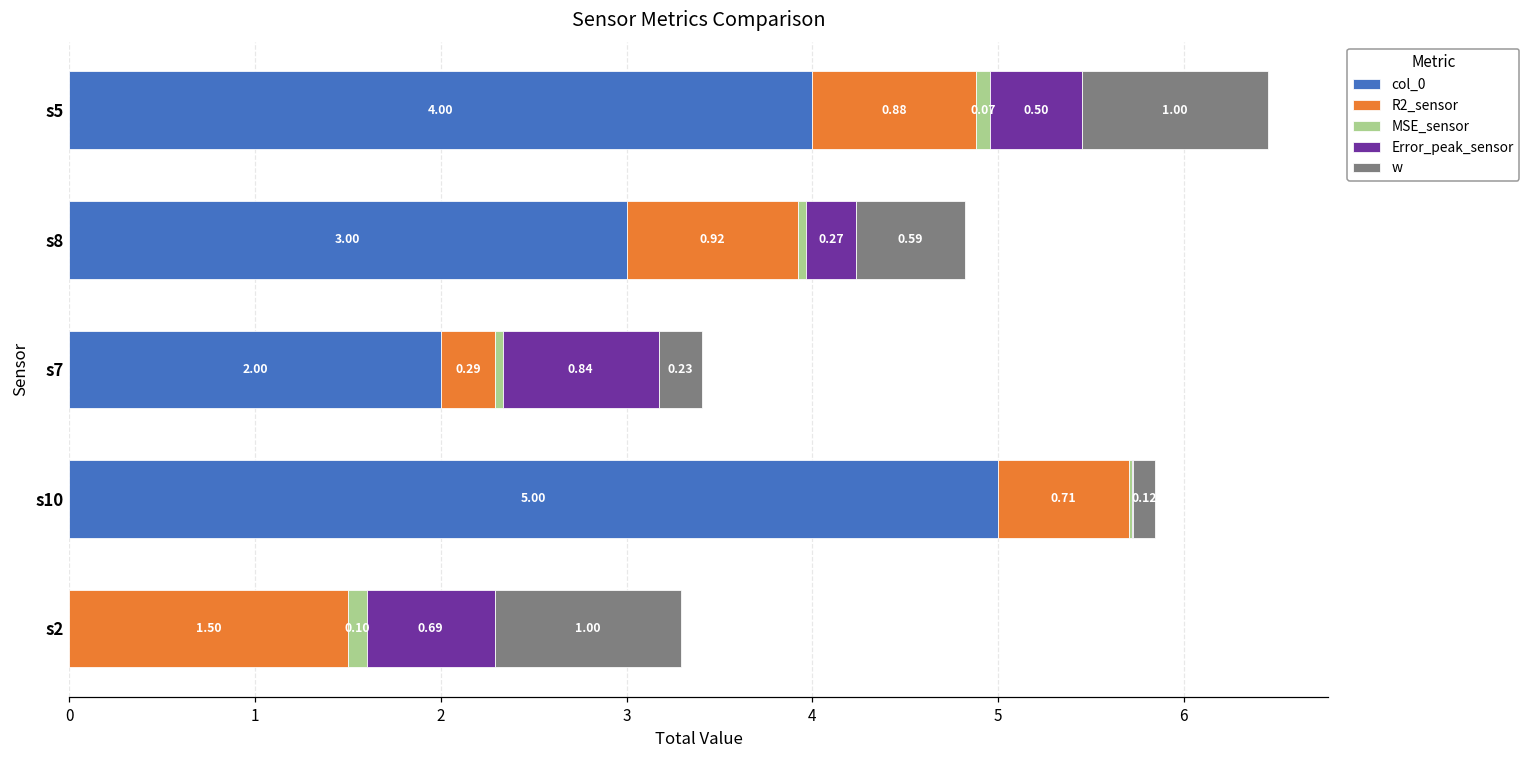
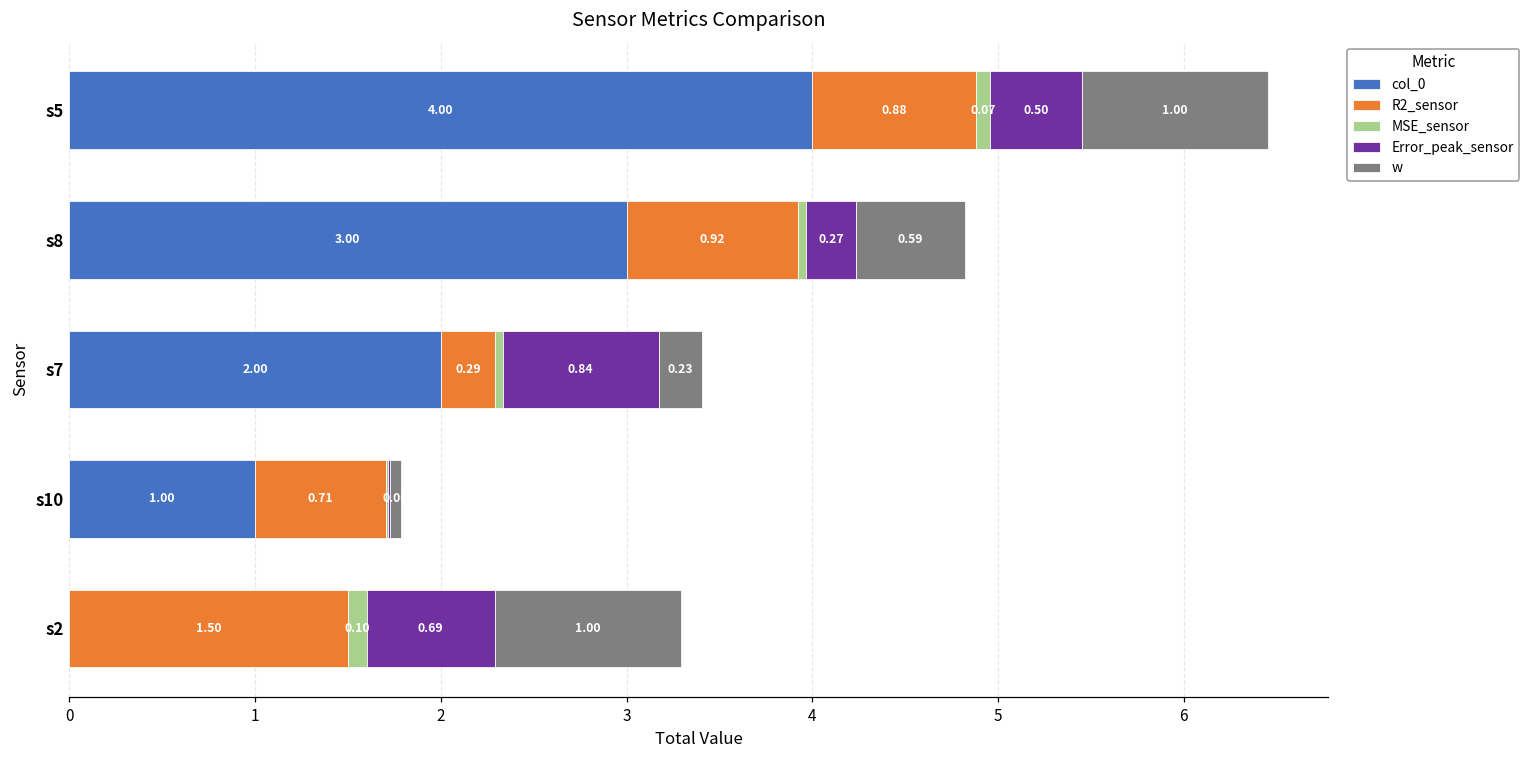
col_0, s10: 5.00 -> 1.00
w, s10: 0.12 -> 0.06
